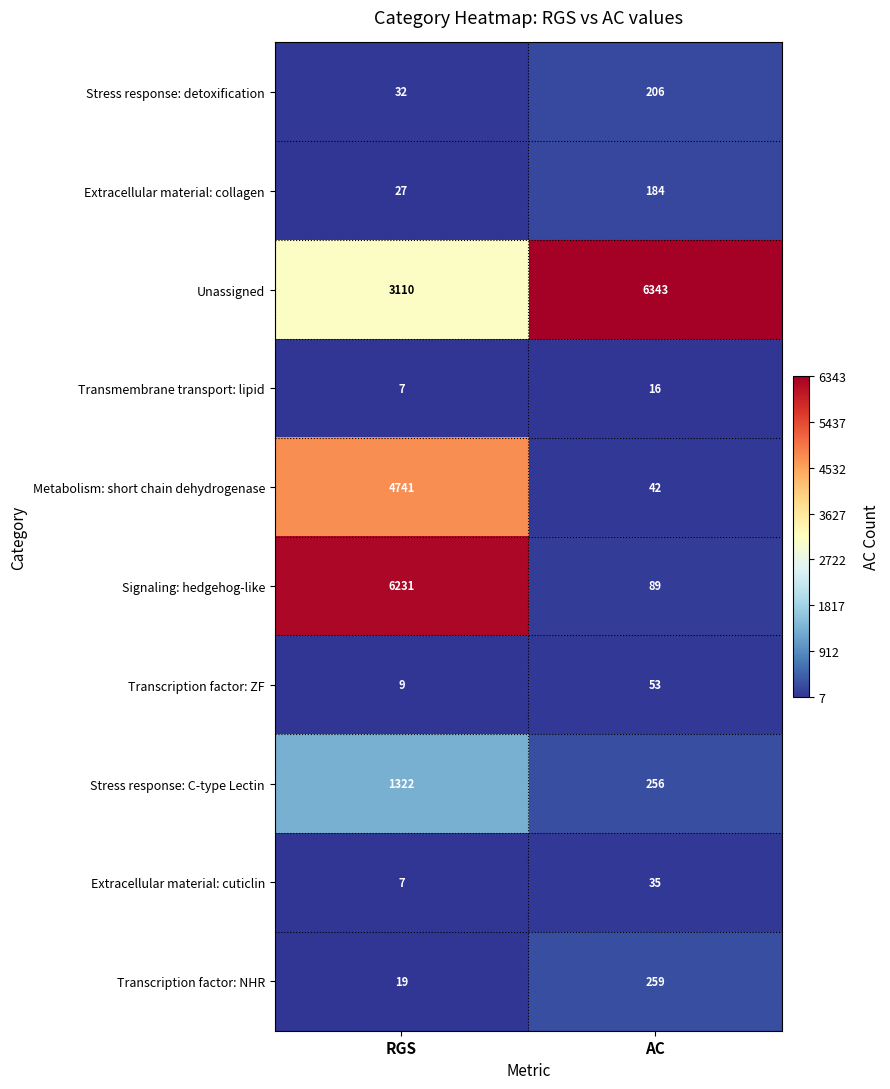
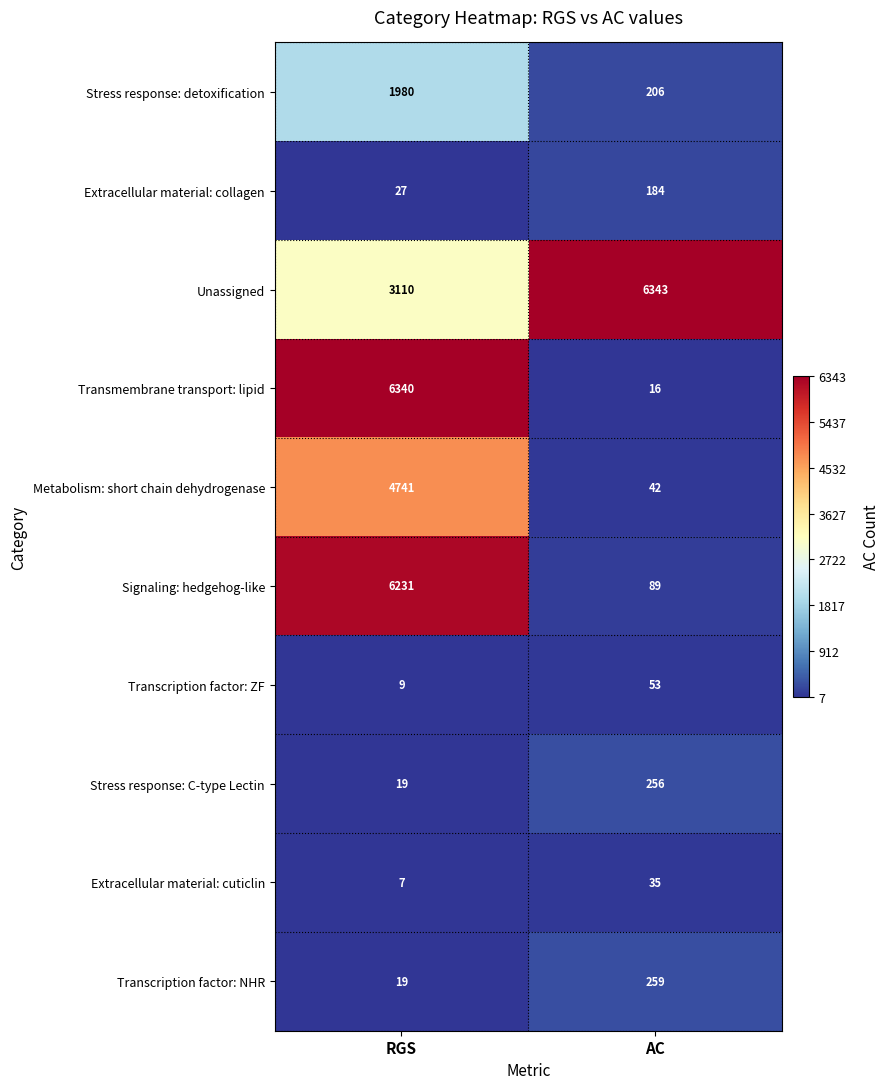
Stress response: detoxification, RGS: 32 -> 1980
Transmembrane transport: lipid, RGS: 7 -> 6340
Stress response: C-type Lectin, RGS: 1322 -> 19
